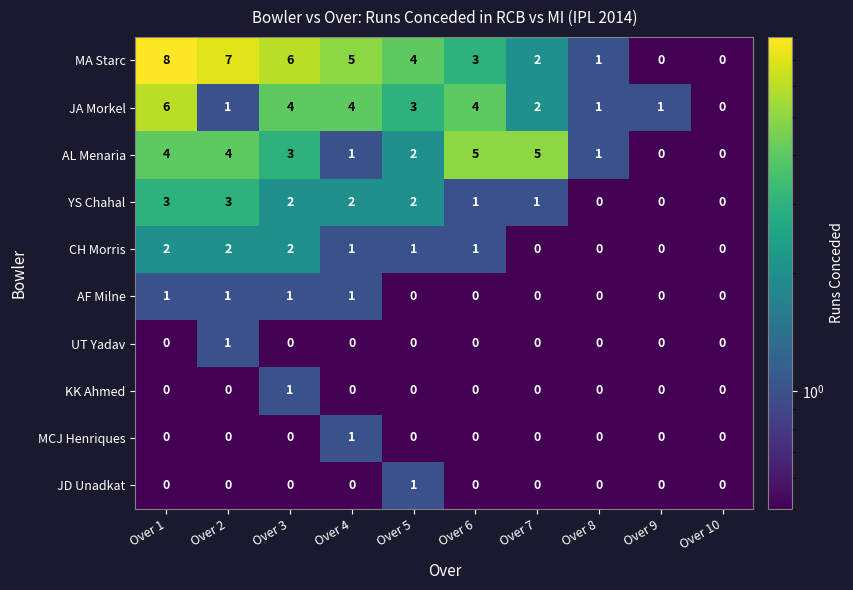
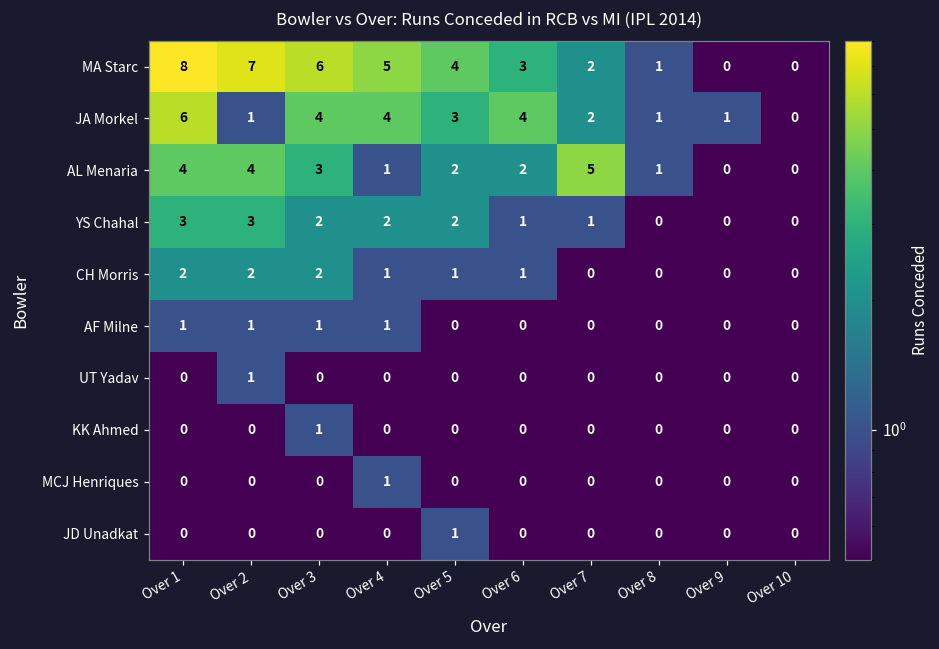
AL Menaria, Over 6: 5 -> 2
